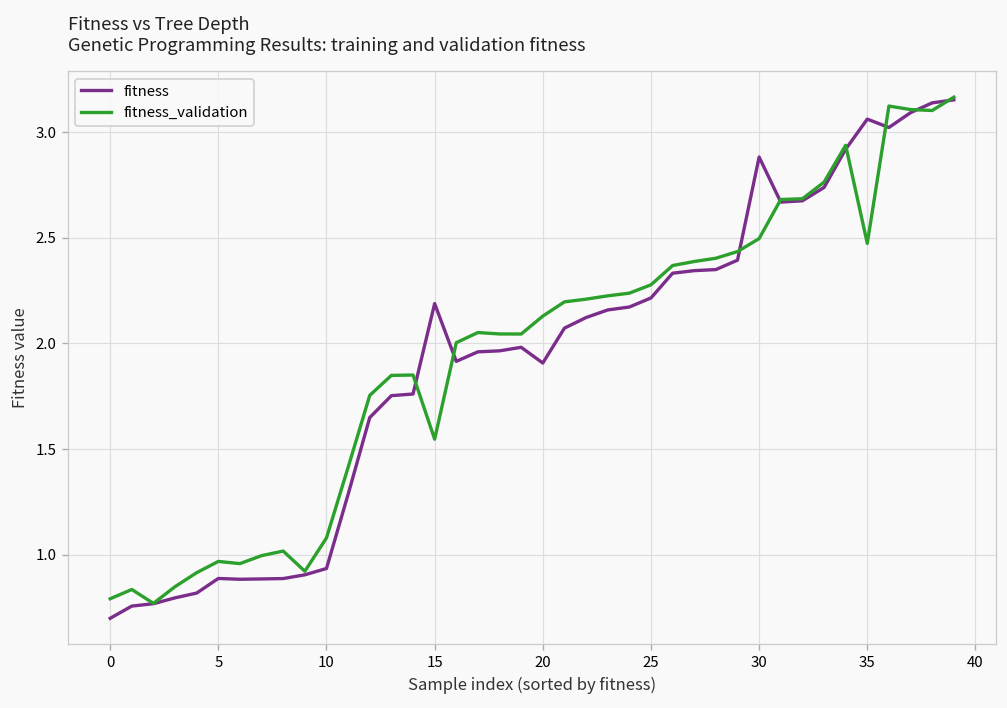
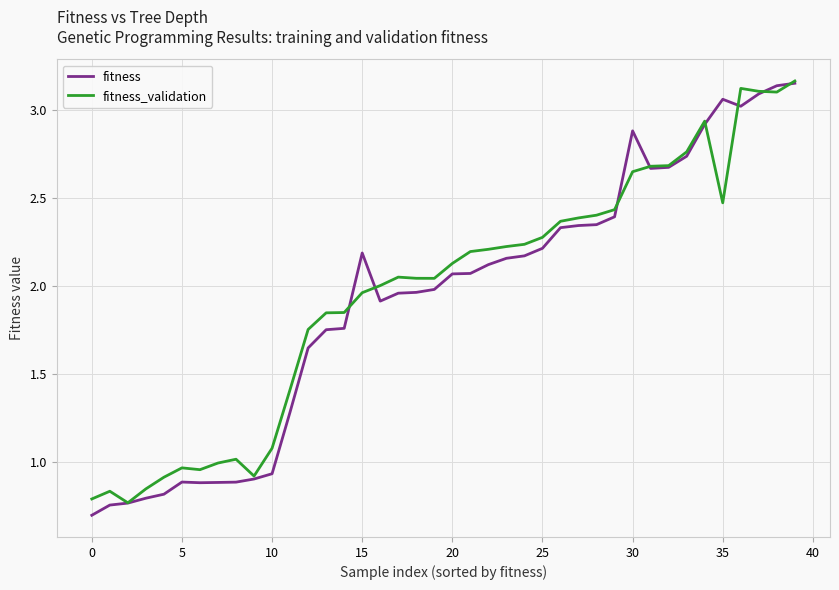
fitness_validation, 15: 1.55 -> 1.96
fitness, 20: 1.91 -> 2.07
fitness_validation, 30: 2.50 -> 2.65
